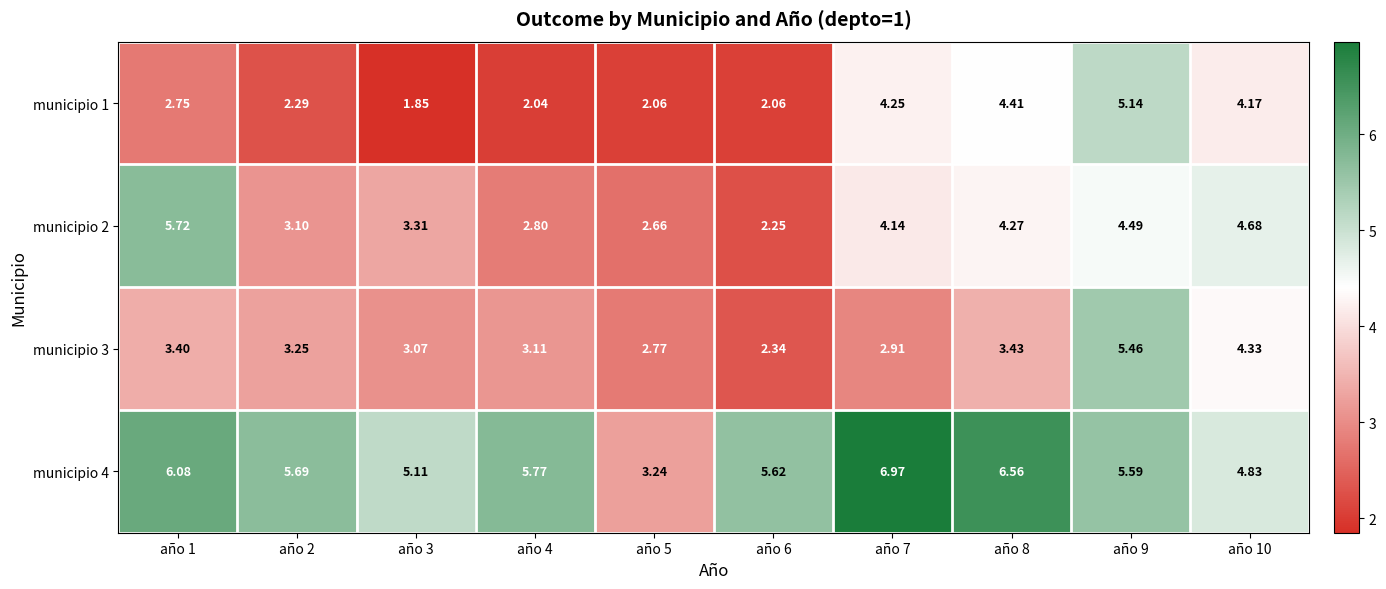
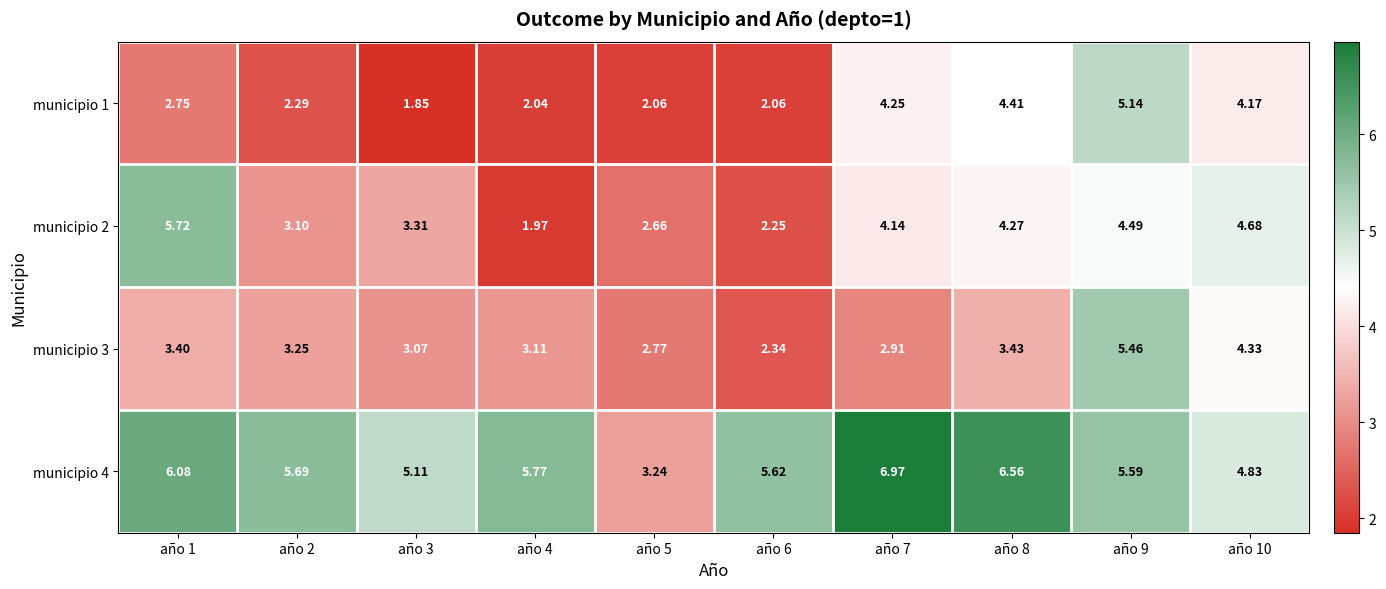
municipio 2, año 4: 2.80 -> 1.97
